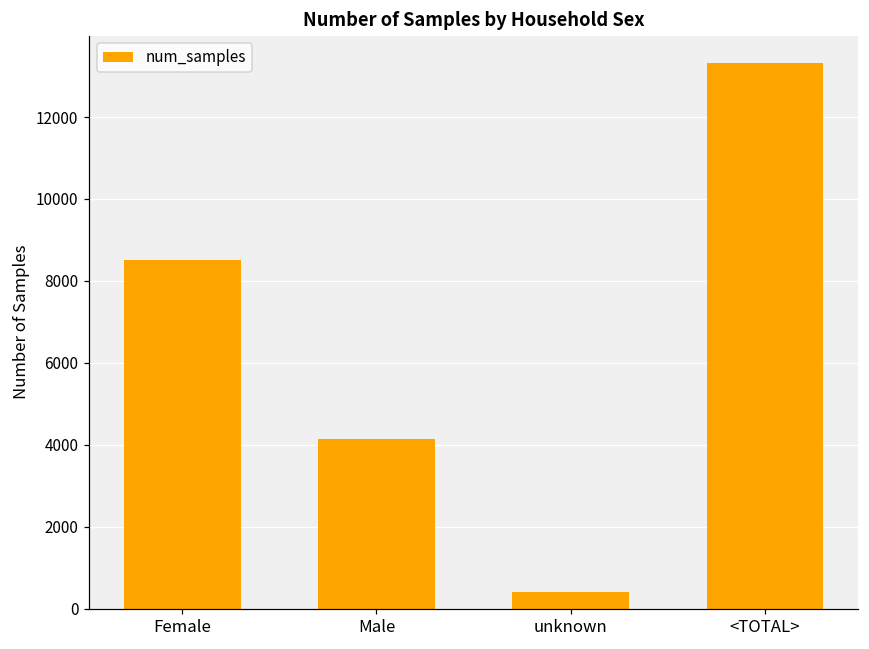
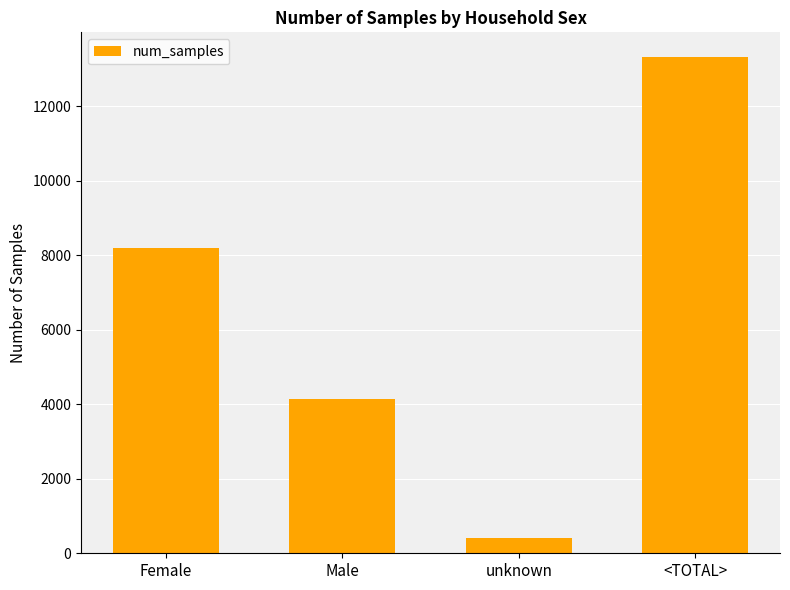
Female: 8500 -> 8200
